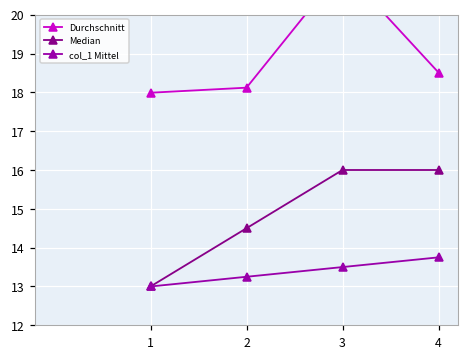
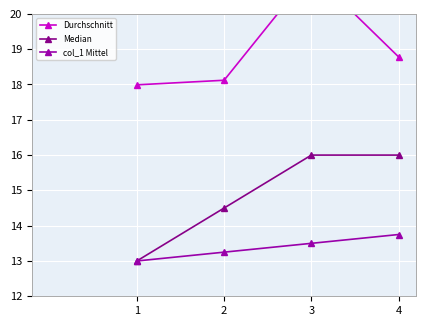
Durchschnitt, 4: 18.5 -> 18.8
